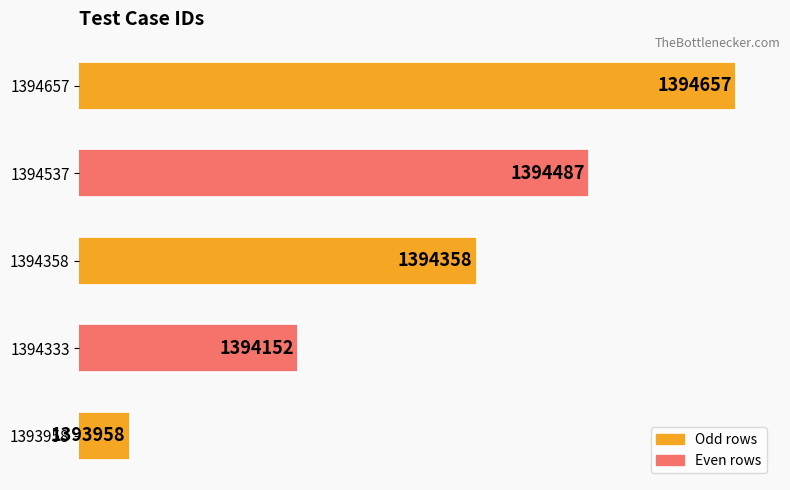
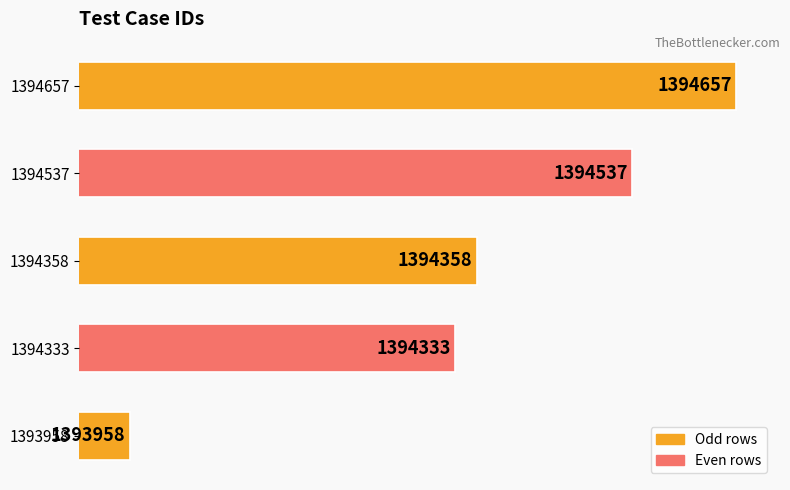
1394537: 1394487 -> 1394537
1394333: 1394152 -> 1394333
